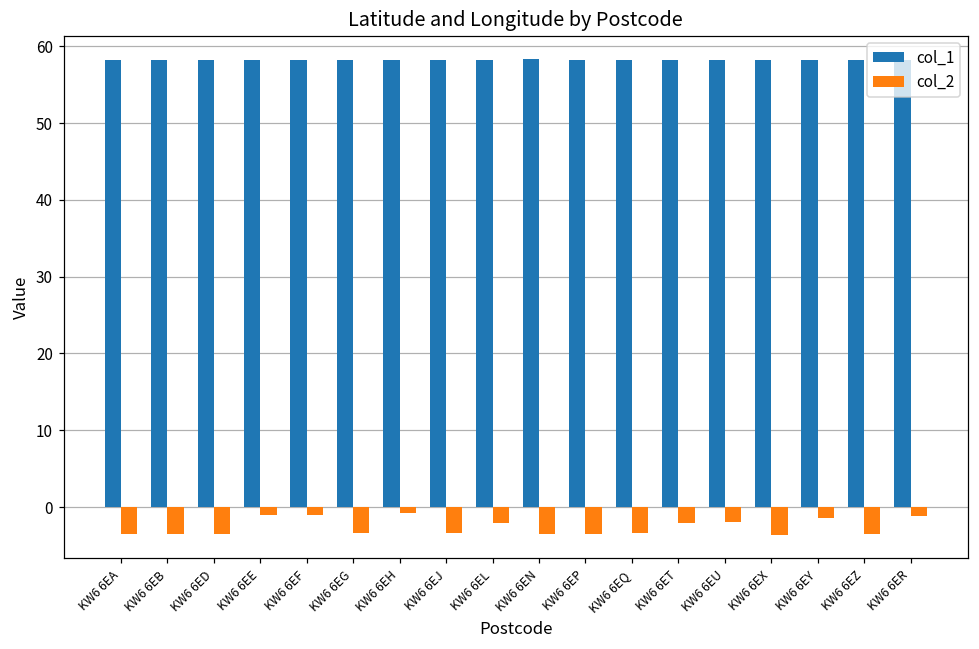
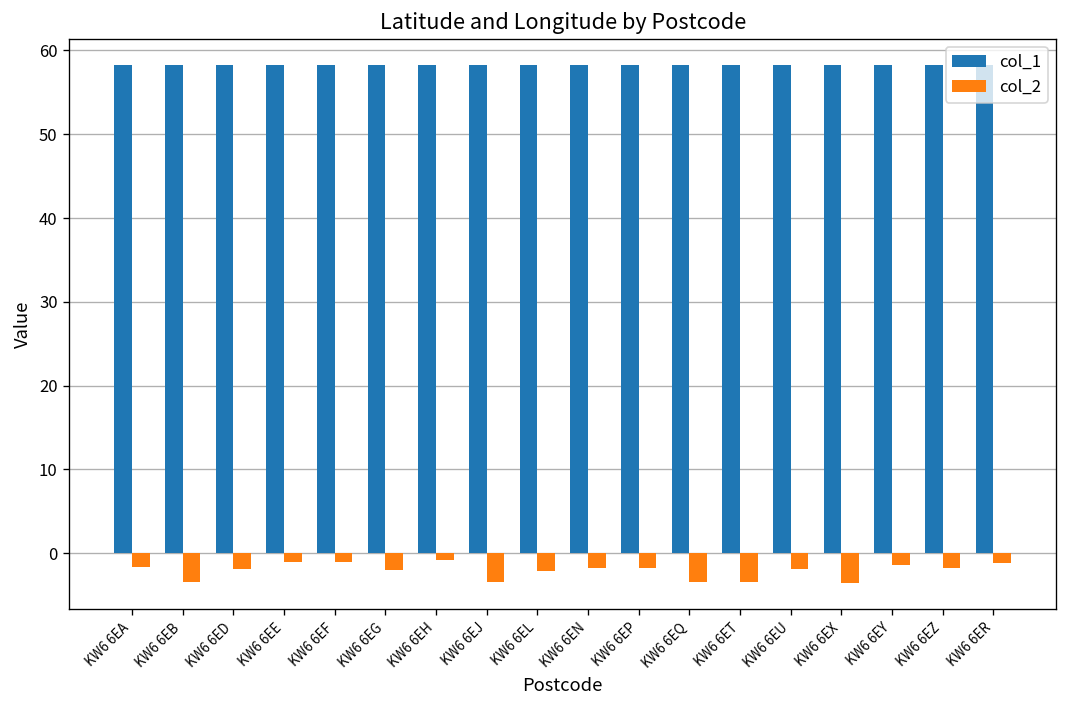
col_2, KW6 6EA: -3 -> -2
col_2, KW6 6ED: -3 -> -2
col_2, KW6 6EG: -3 -> -2
col_2, KW6 6EN: -3 -> -2
col_2, KW6 6EP: -3 -> -2
col_2, KW6 6ET: -2 -> -3
col_2, KW6 6EZ: -3 -> -2
